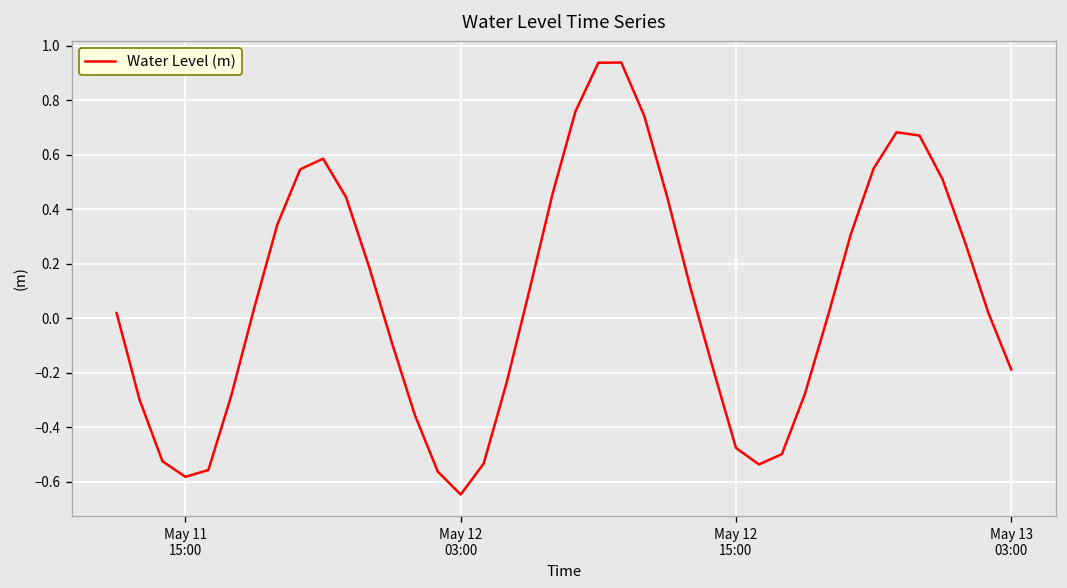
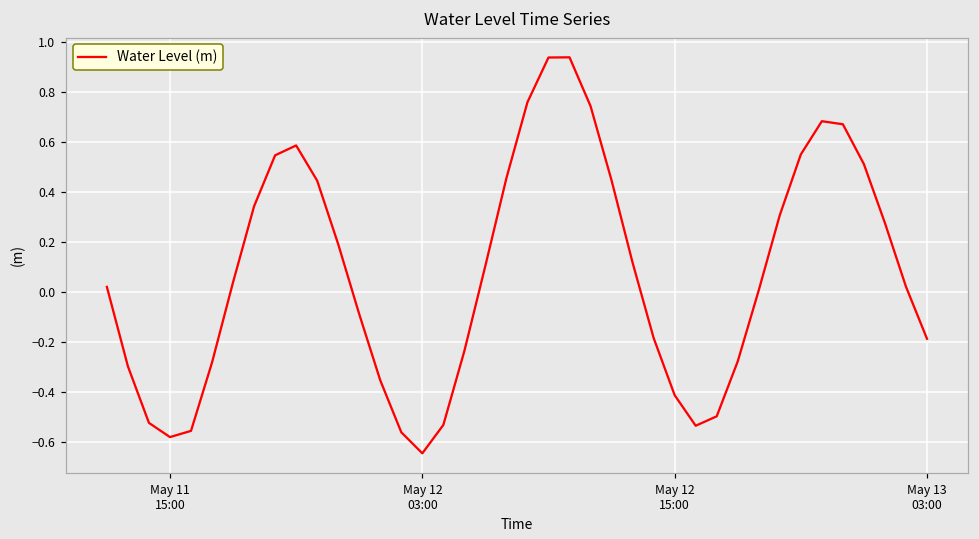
May 12 15:00: -0.48 -> -0.41
